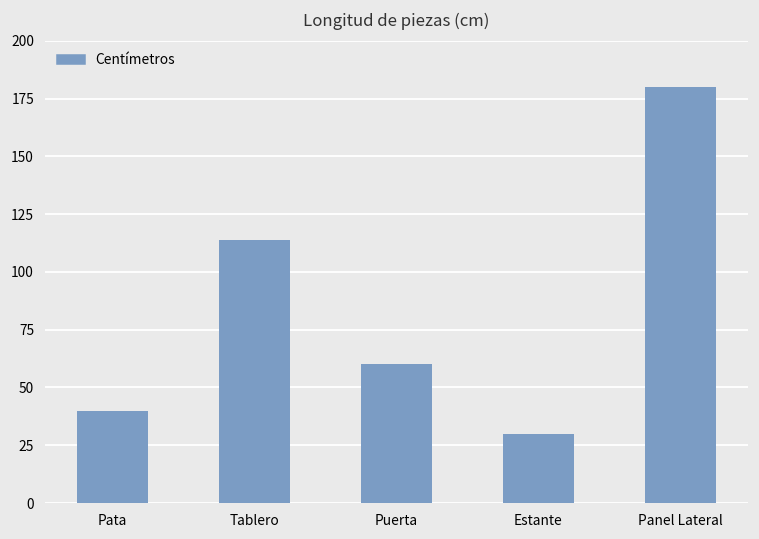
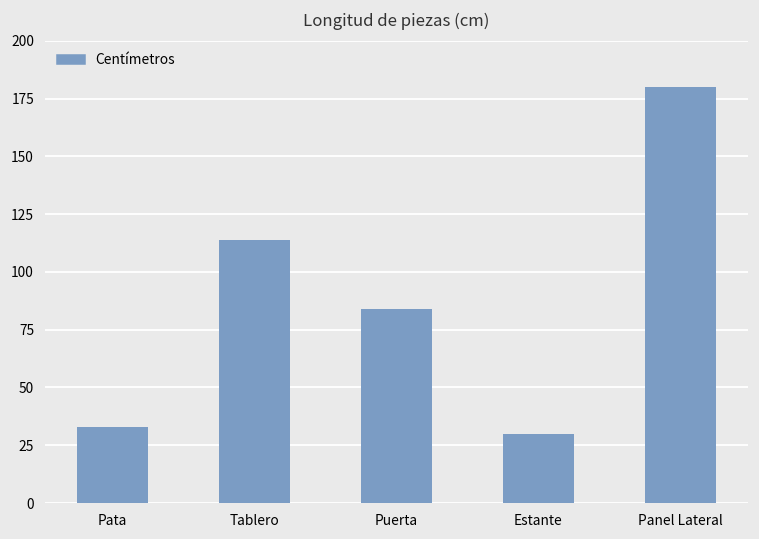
Pata: 40 -> 33
Puerta: 60 -> 84
